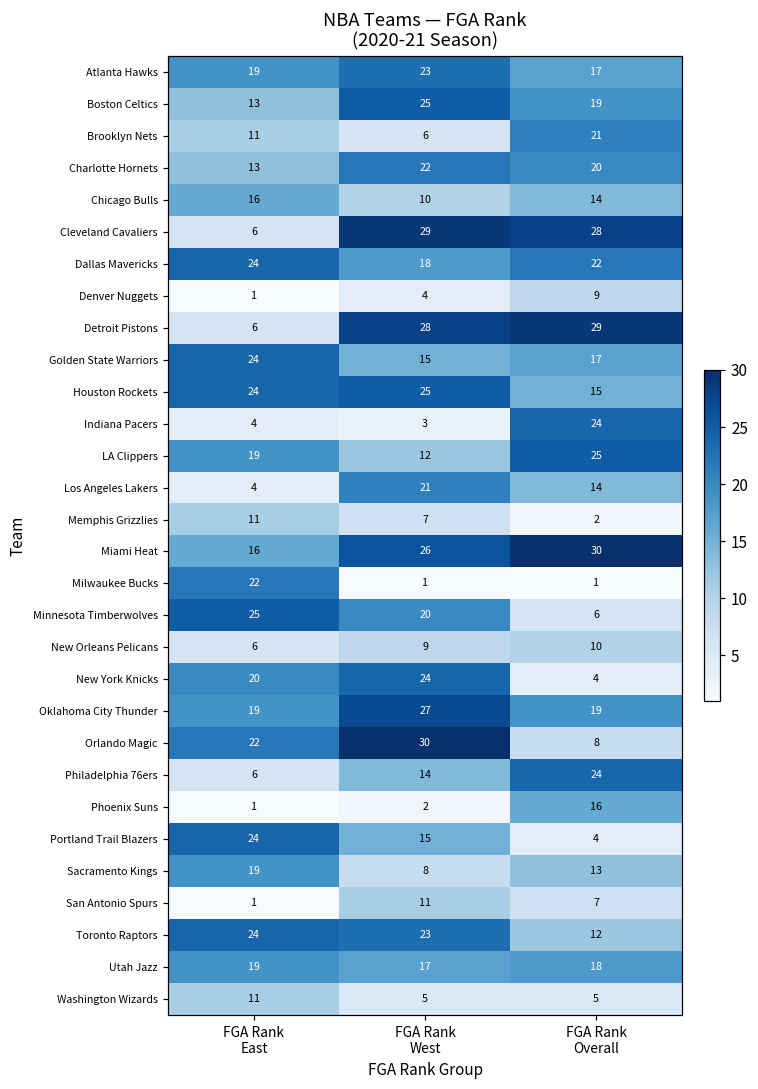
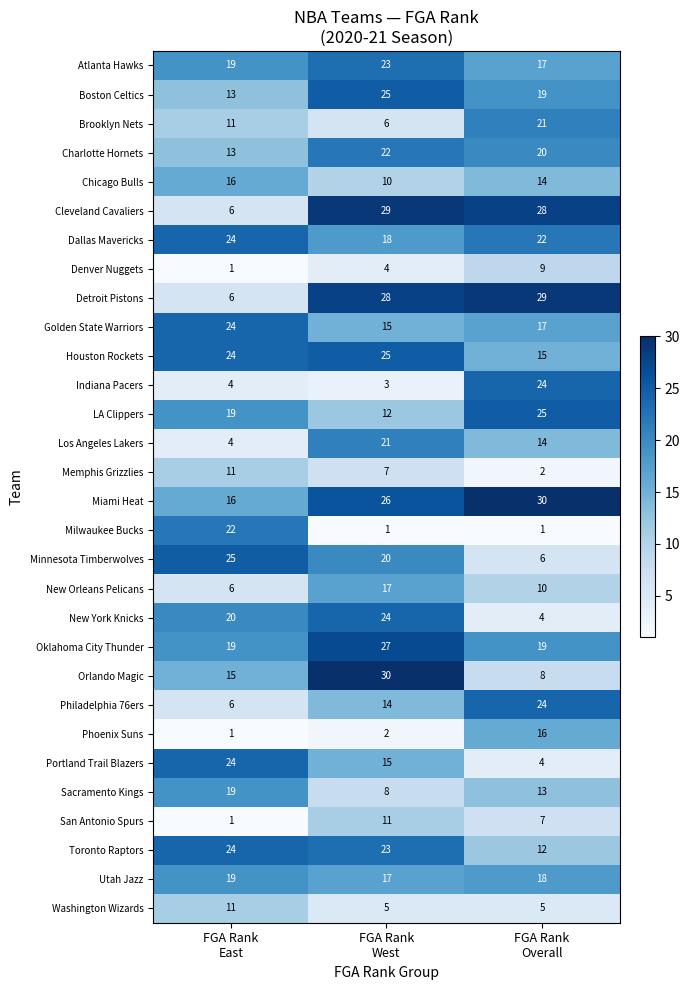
New Orleans Pelicans, FGA Rank West: 9 -> 17
Orlando Magic, FGA Rank East: 22 -> 15
